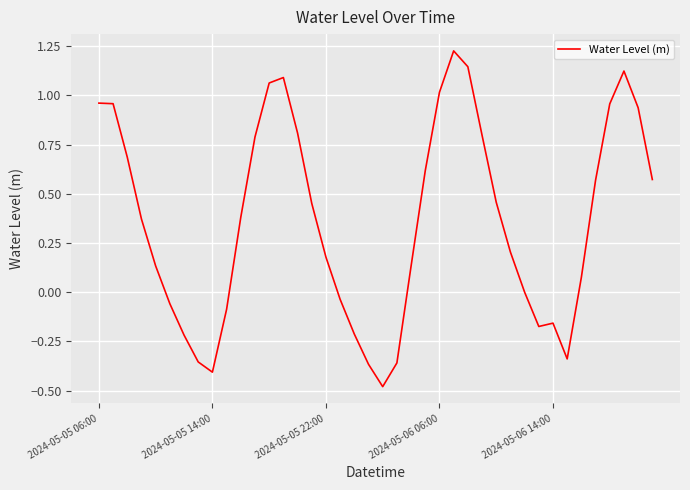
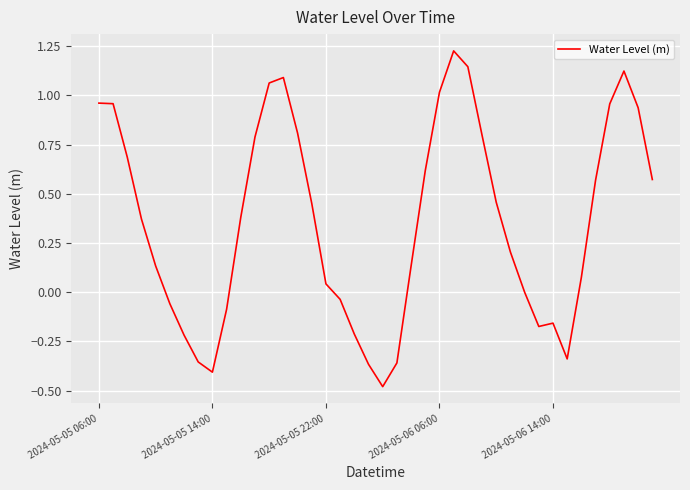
2024-05-05 22:00: 0.18 -> 0.04
